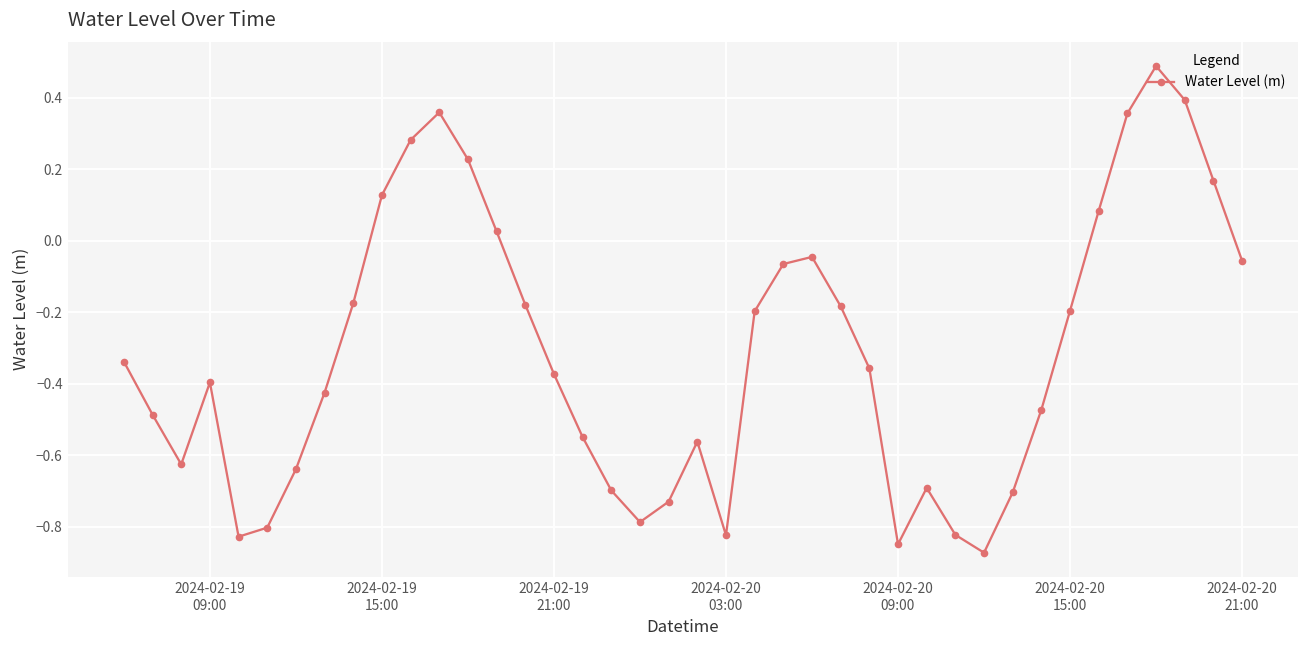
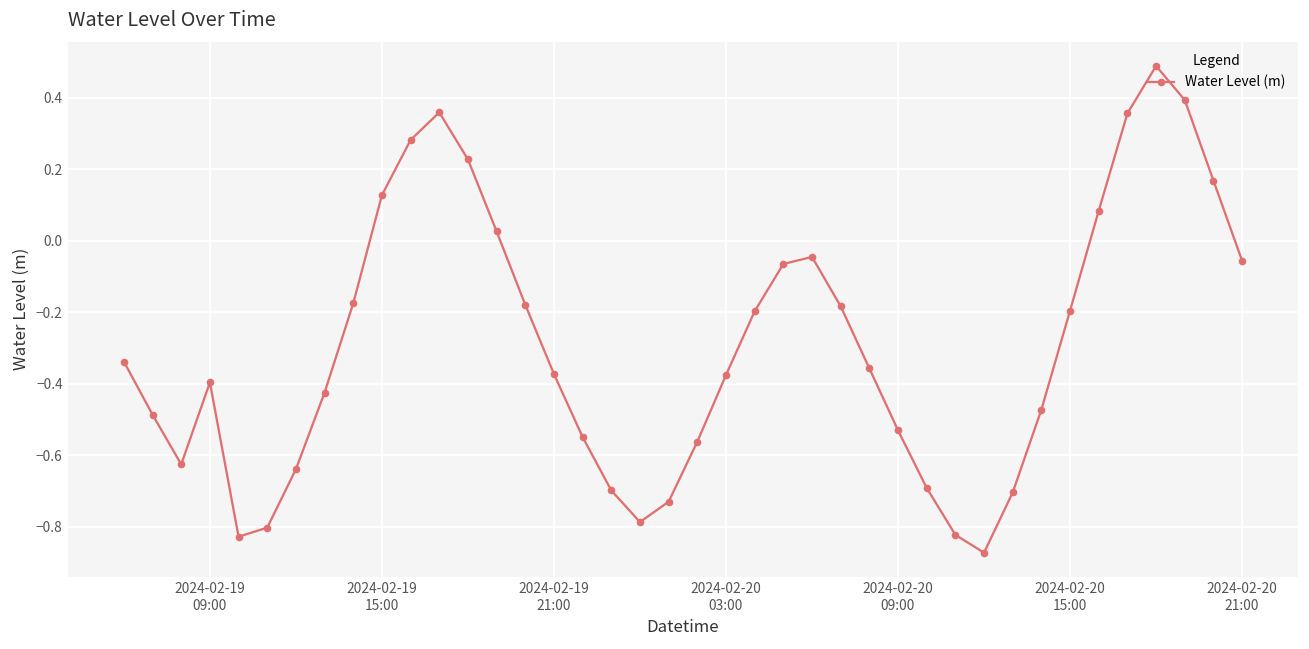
2024-02-20 03:00: -0.82 -> -0.38
2024-02-20 09:00: -0.85 -> -0.53
